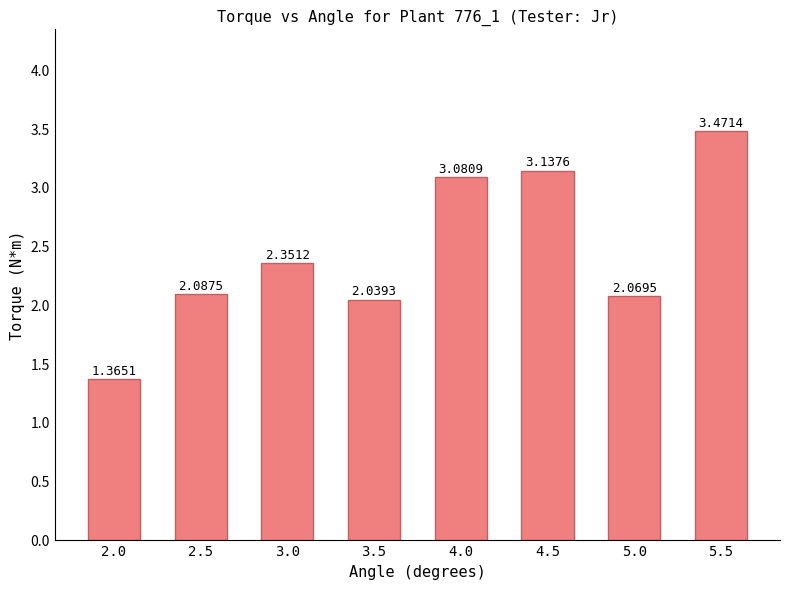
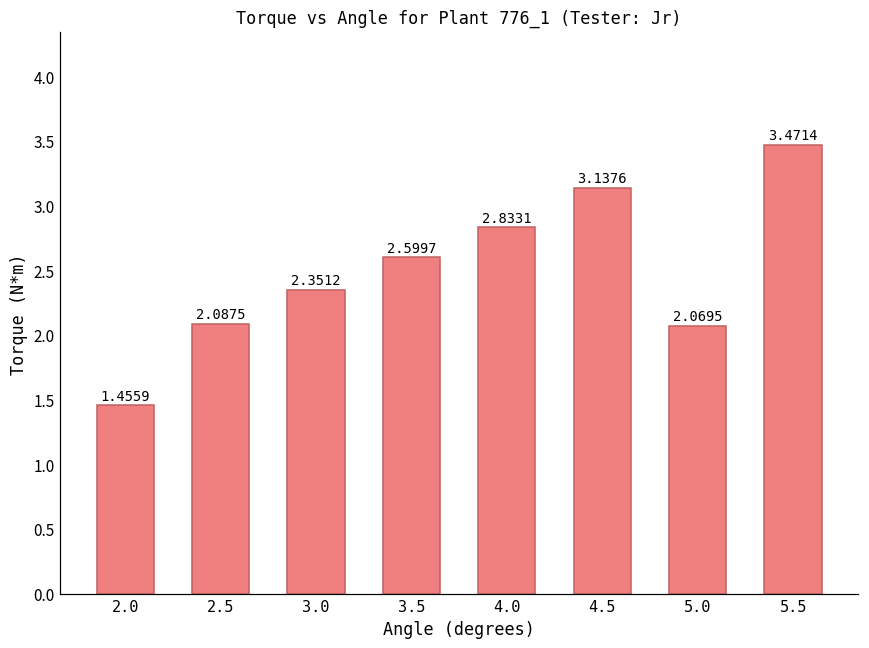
2.0: 1.3651 -> 1.4559
3.5: 2.0393 -> 2.5997
4.0: 3.0809 -> 2.8331
